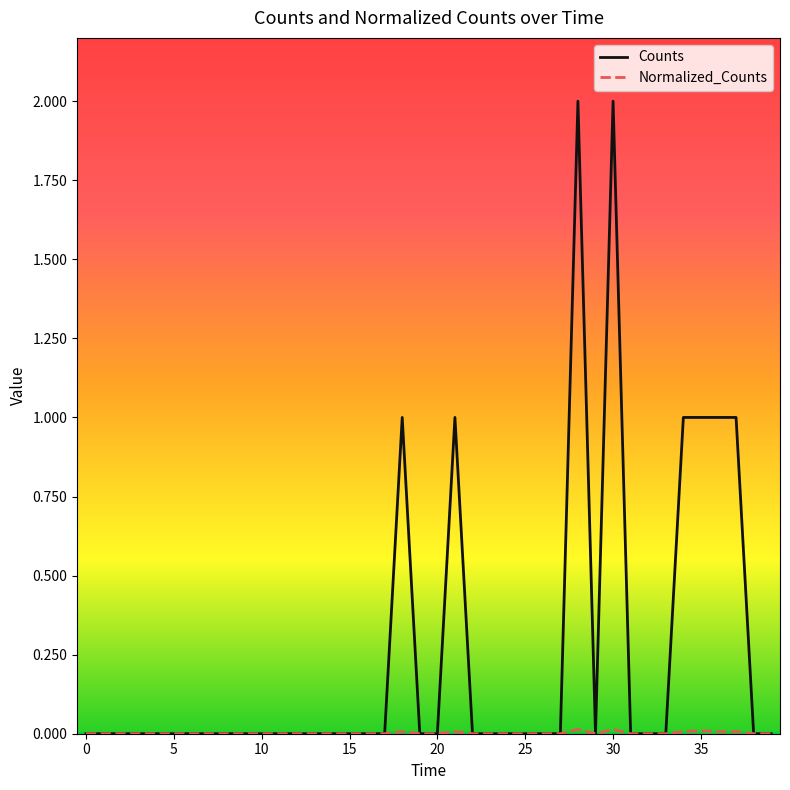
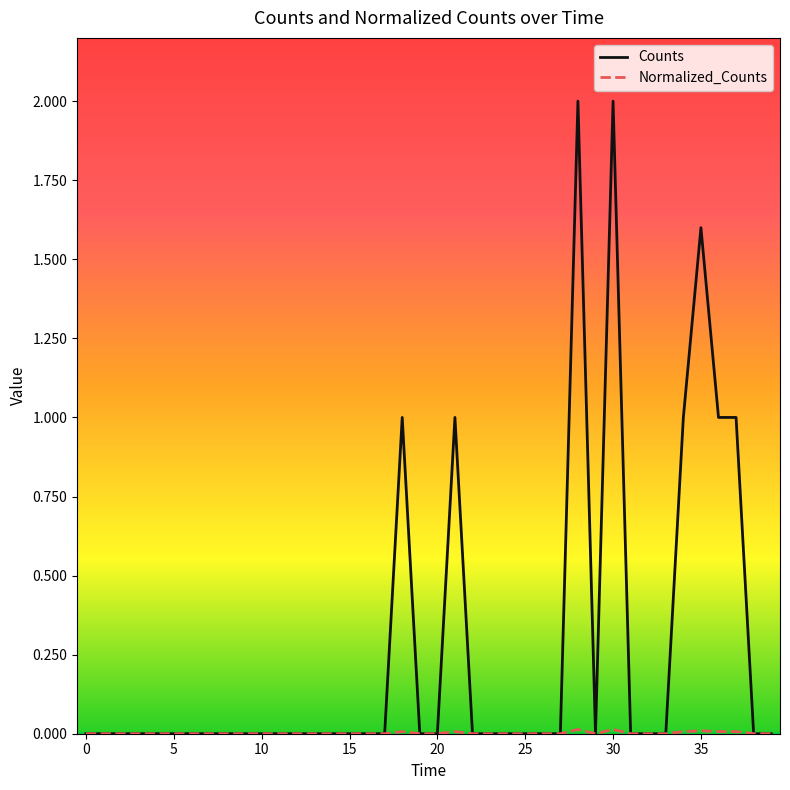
Counts, 35: 1.0 -> 1.6
